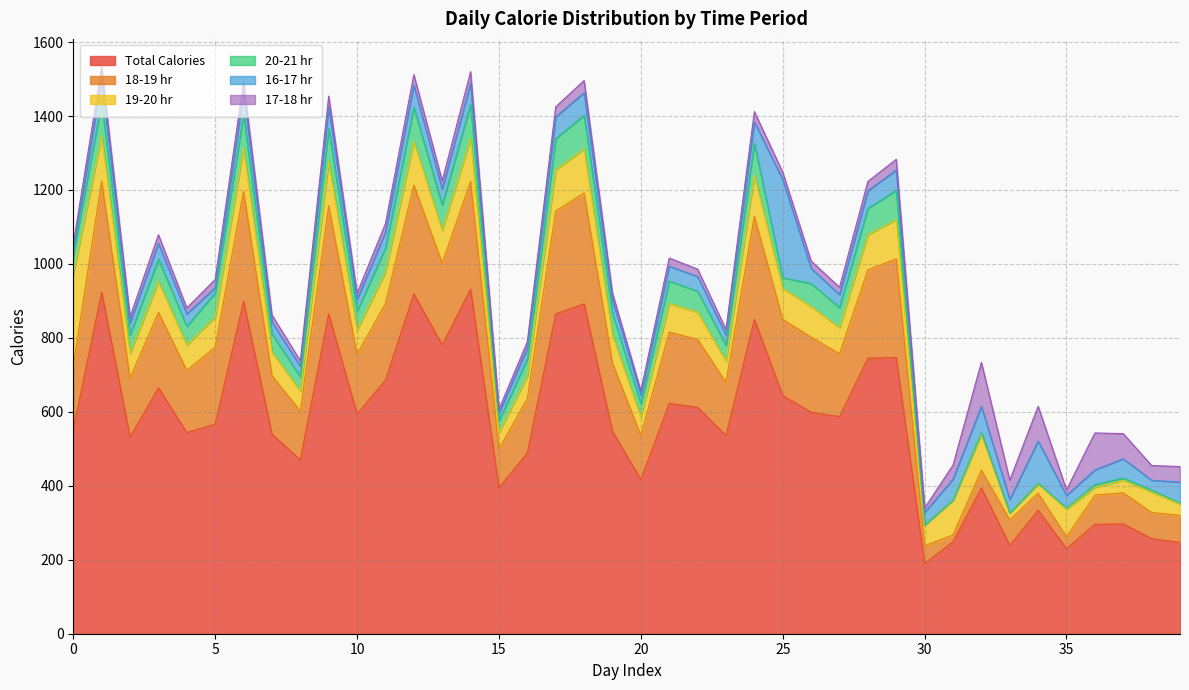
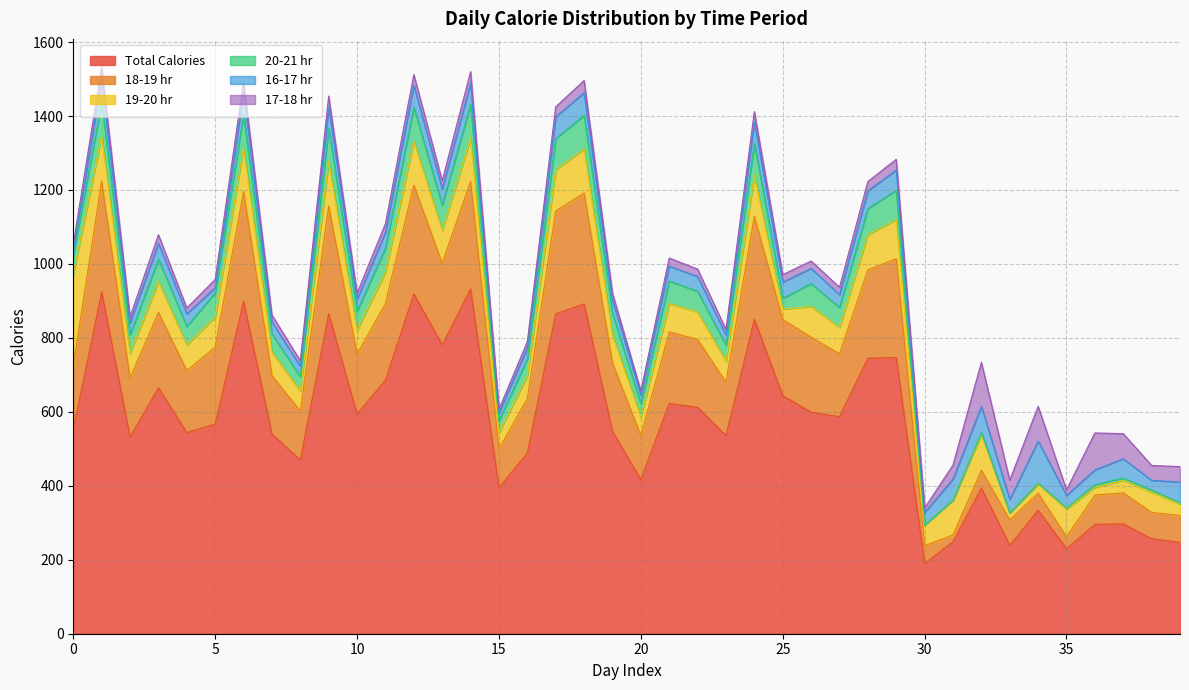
19-20 hr, 25: 80 -> 30
16-17 hr, 25: 270 -> 40
